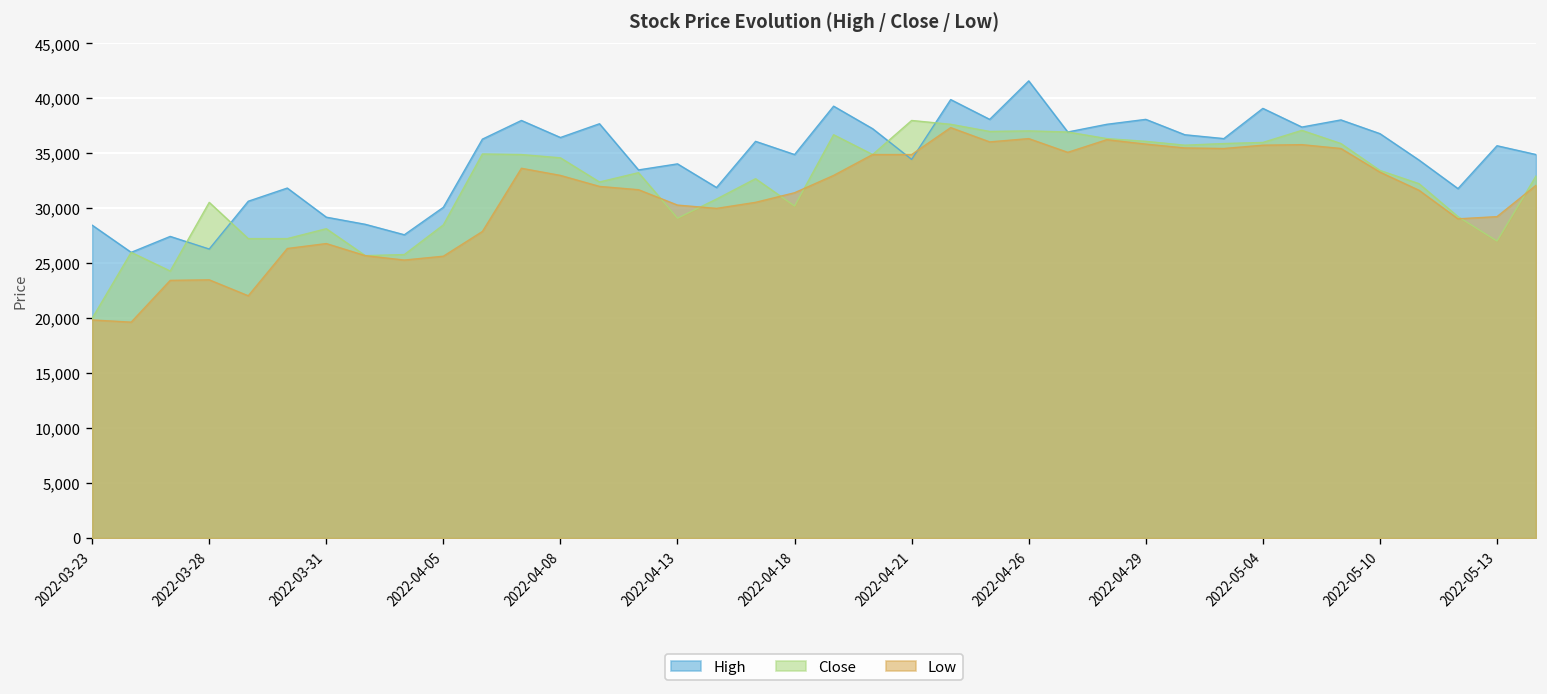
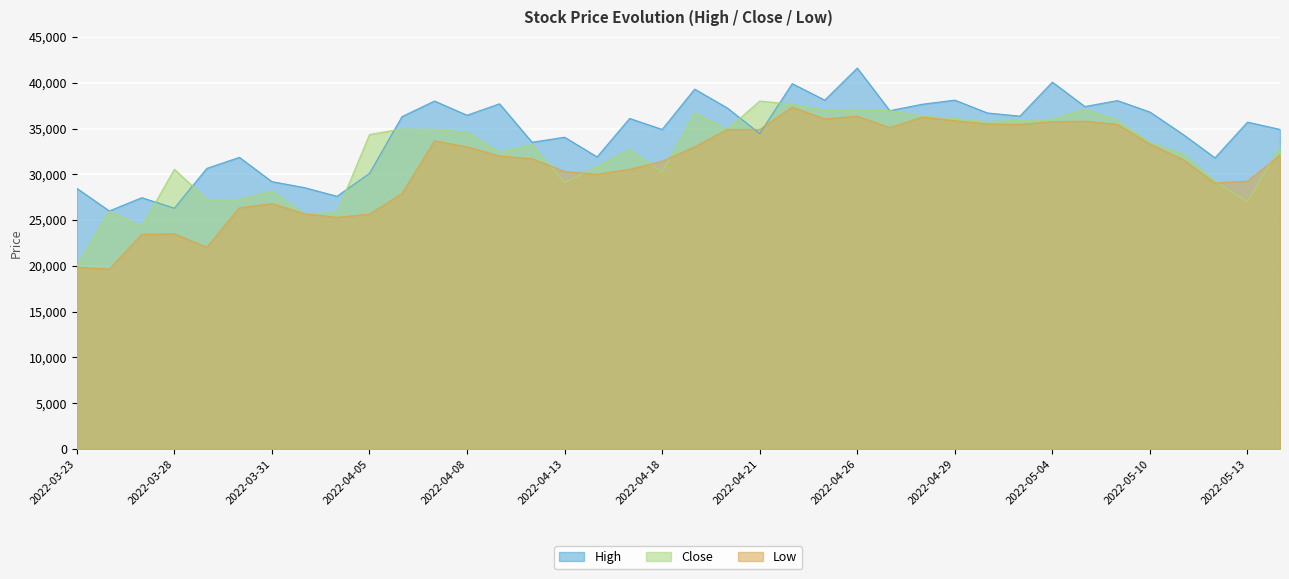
Close, 2022-04-05: 29,000 -> 34,000
High, 2022-05-04: 39,000 -> 40,000
